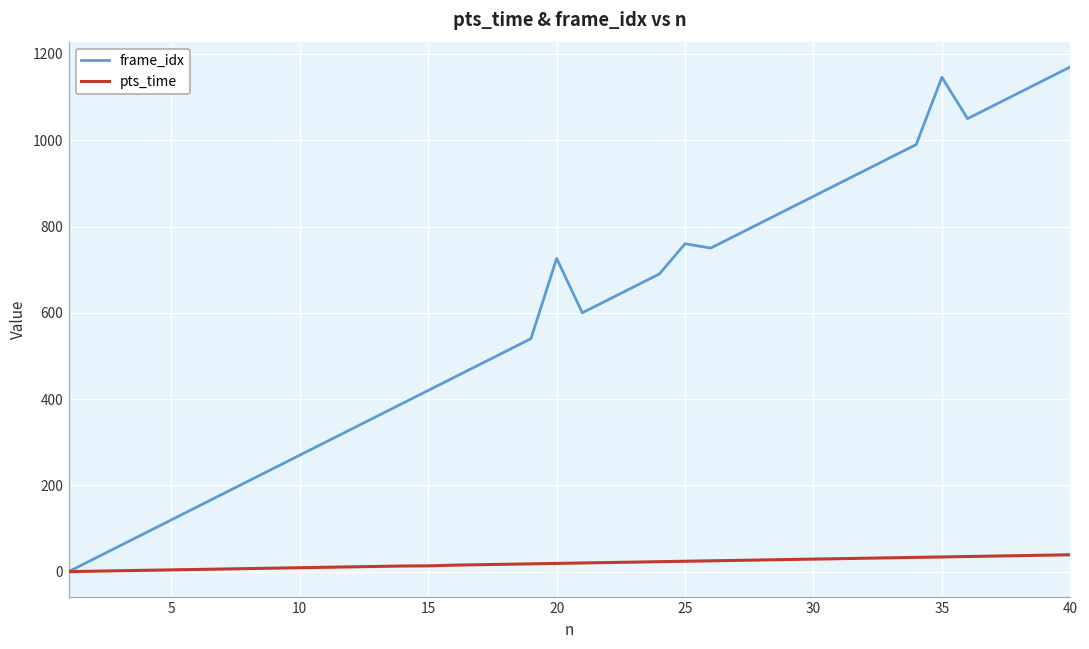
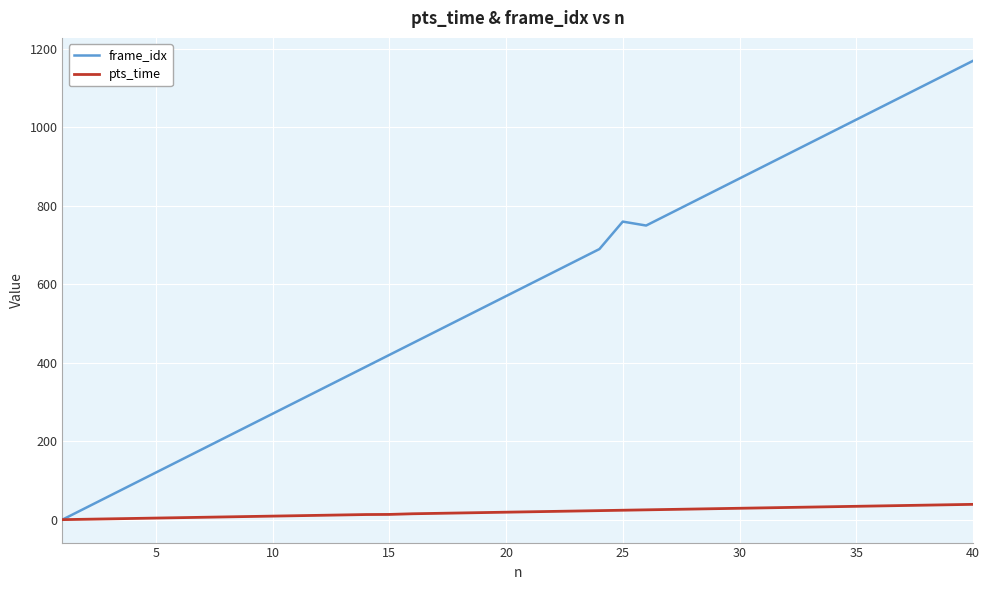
frame_idx, 20: 730 -> 570
frame_idx, 35: 1150 -> 1020
